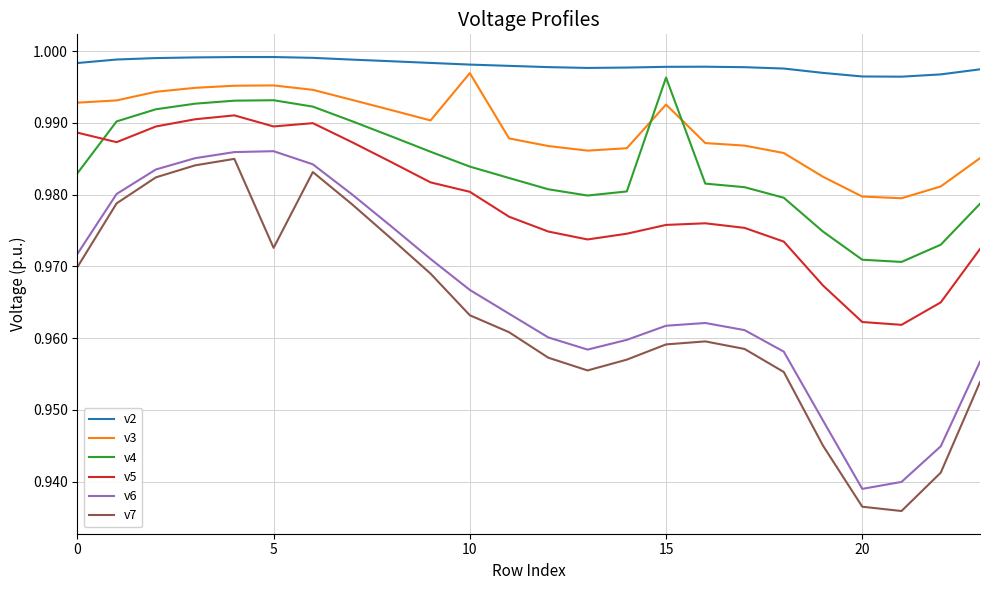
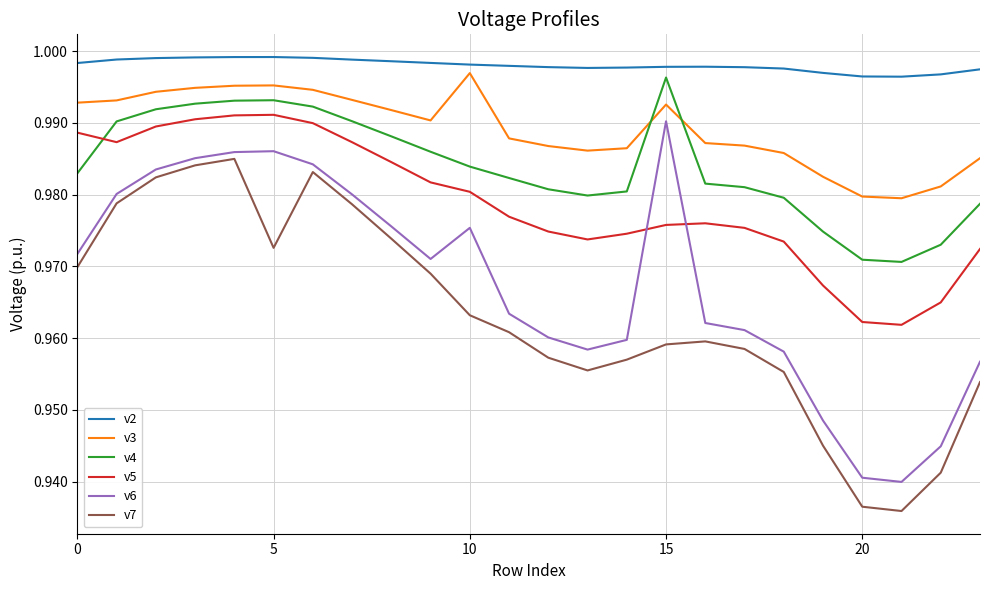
v5, 5: 0.989 -> 0.991
v6, 10: 0.967 -> 0.975
v6, 15: 0.962 -> 0.990
v6, 20: 0.939 -> 0.941
